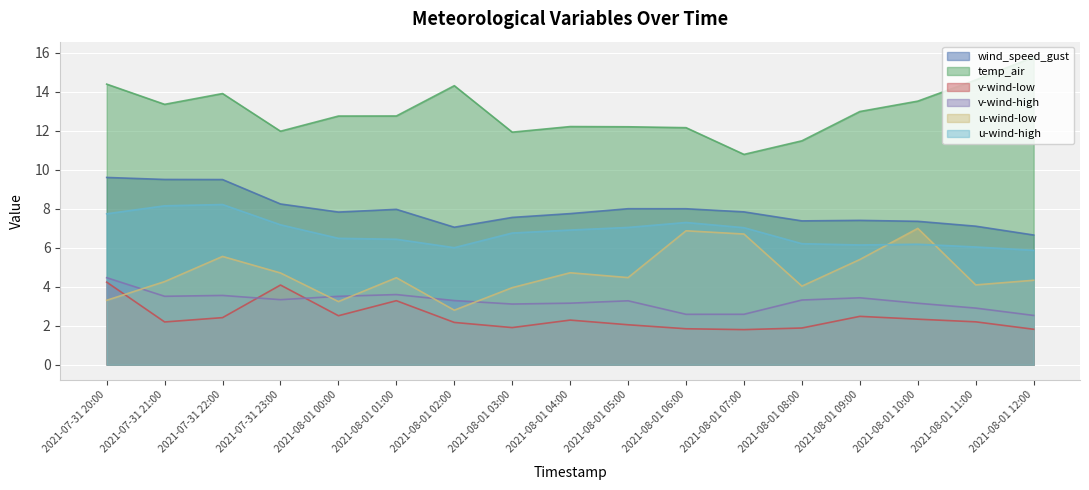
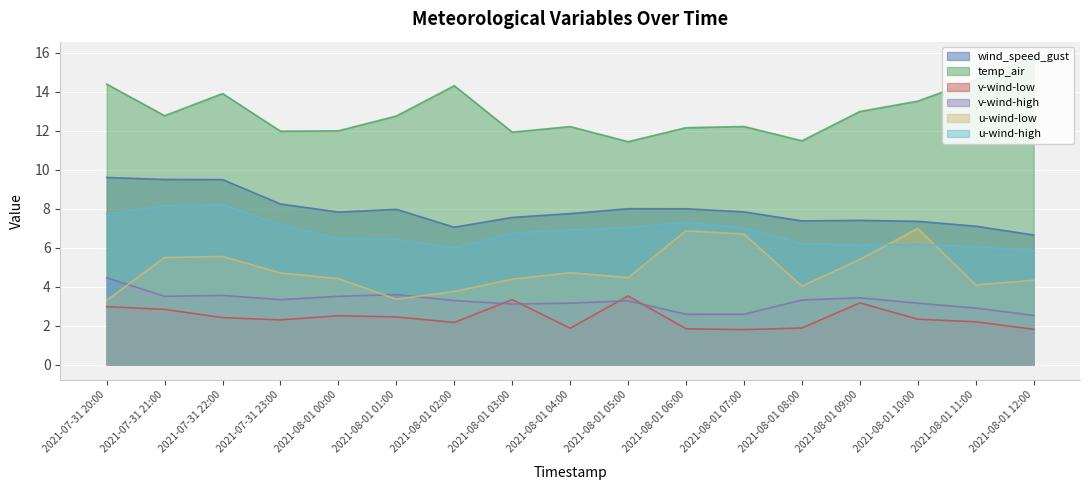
v-wind-low, 2021-07-31 20:00: 4.2 -> 3.0
temp_air, 2021-07-31 21:00: 13.3 -> 12.8
v-wind-low, 2021-07-31 21:00: 2.2 -> 2.8
u-wind-low, 2021-07-31 21:00: 4.3 -> 5.5
v-wind-low, 2021-07-31 23:00: 4.1 -> 2.3
temp_air, 2021-08-01 00:00: 12.7 -> 12.0
u-wind-low, 2021-08-01 00:00: 3.2 -> 4.4
v-wind-low, 2021-08-01 01:00: 3.3 -> 2.4
u-wind-low, 2021-08-01 01:00: 4.5 -> 3.4
u-wind-low, 2021-08-01 02:00: 2.8 -> 3.8
v-wind-low, 2021-08-01 03:00: 1.9 -> 3.3
u-wind-low, 2021-08-01 03:00: 4.0 -> 4.4
v-wind-low, 2021-08-01 04:00: 2.3 -> 1.9
temp_air, 2021-08-01 05:00: 12.2 -> 11.4
v-wind-low, 2021-08-01 05:00: 2.0 -> 3.5
temp_air, 2021-08-01 07:00: 10.8 -> 12.2
v-wind-low, 2021-08-01 09:00: 2.5 -> 3.2
